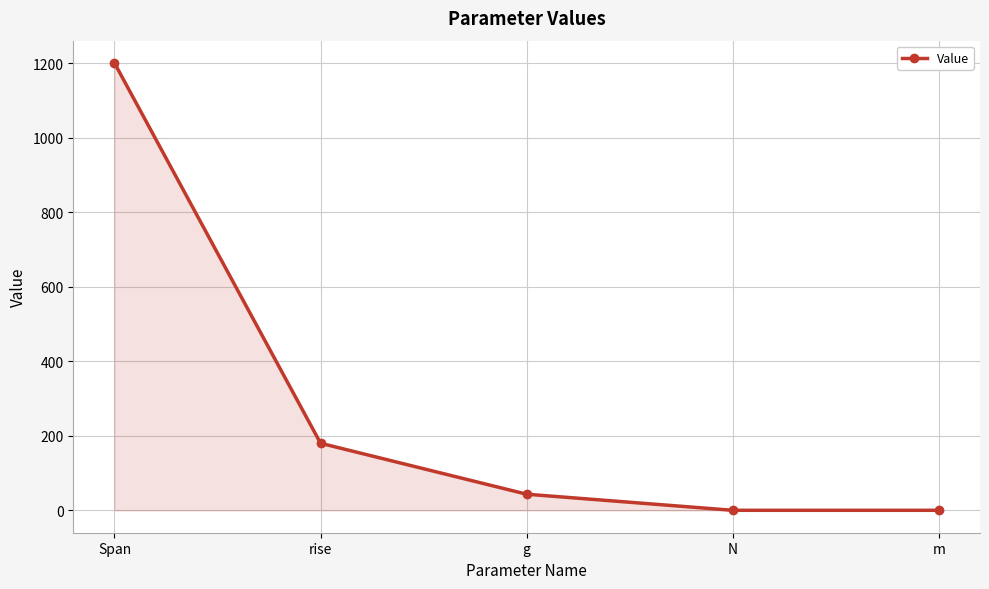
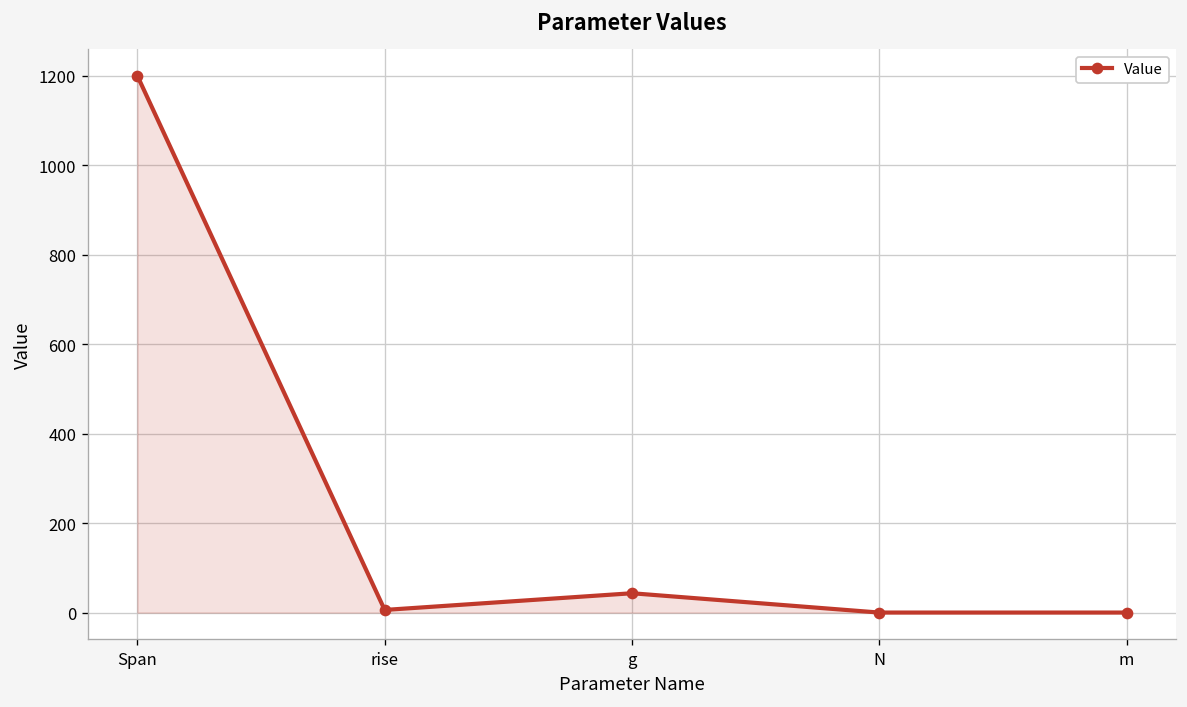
rise: 180 -> 10
